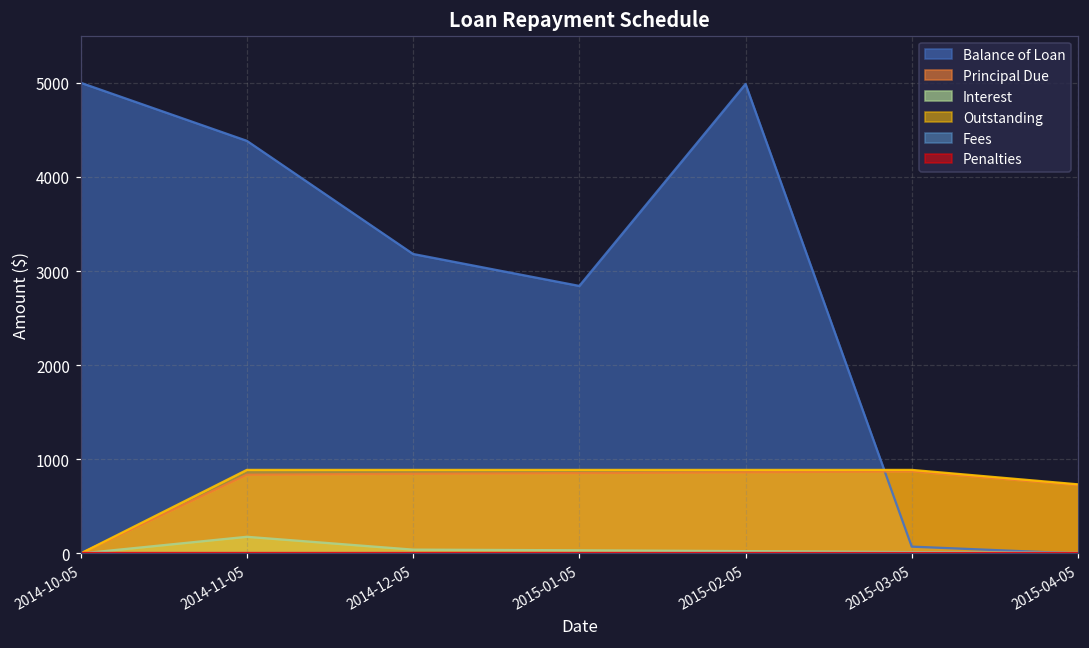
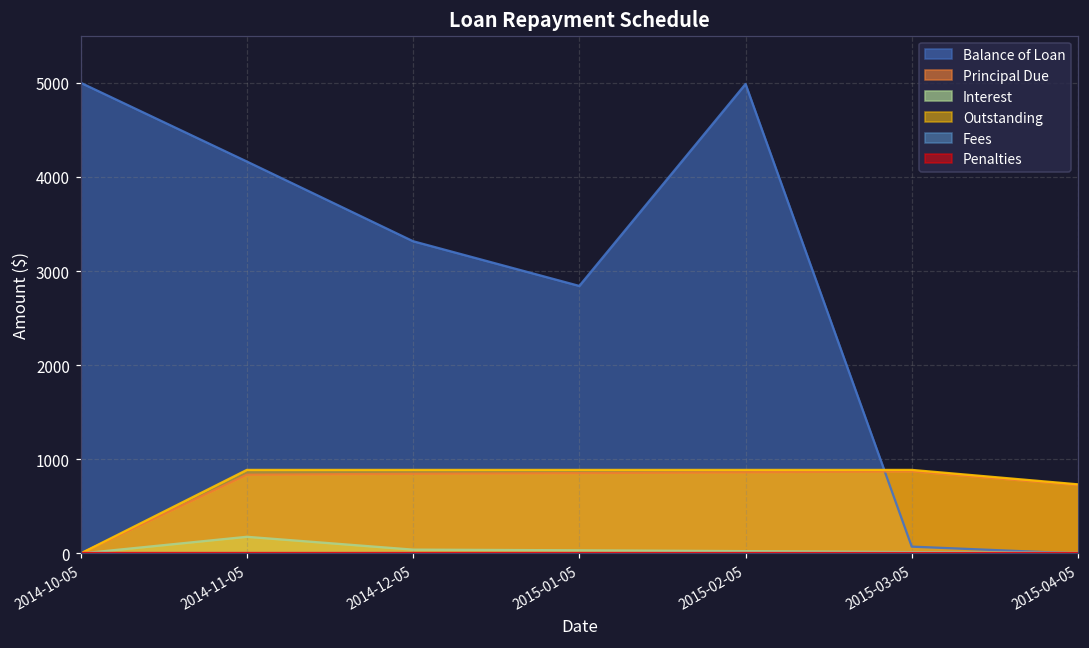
Balance of Loan, 2014-11-05: 4400 -> 4200
Balance of Loan, 2014-12-05: 3200 -> 3300
